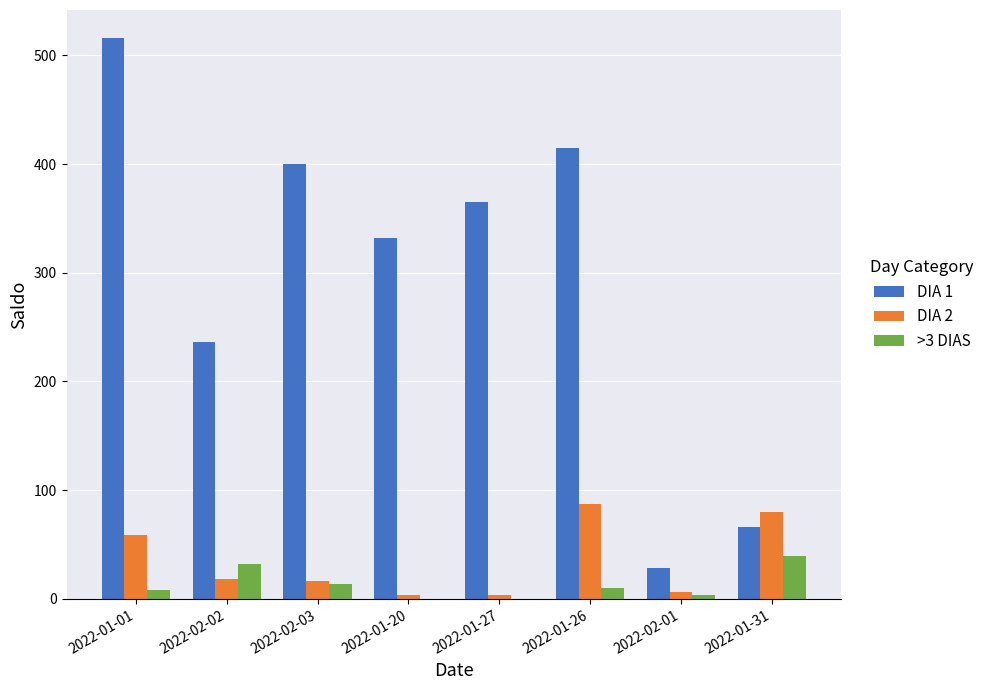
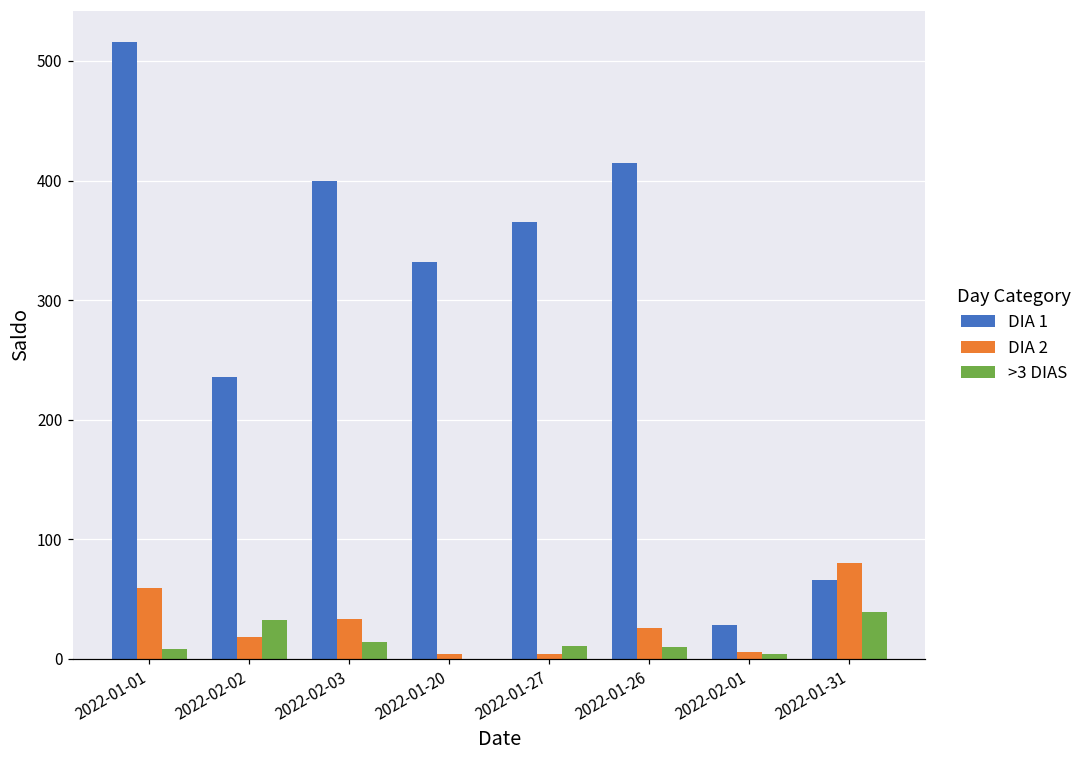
DIA 2, 2022-02-03: 16 -> 33
>3 DIAS, 2022-01-27: 0 -> 11
DIA 2, 2022-01-26: 87 -> 26
